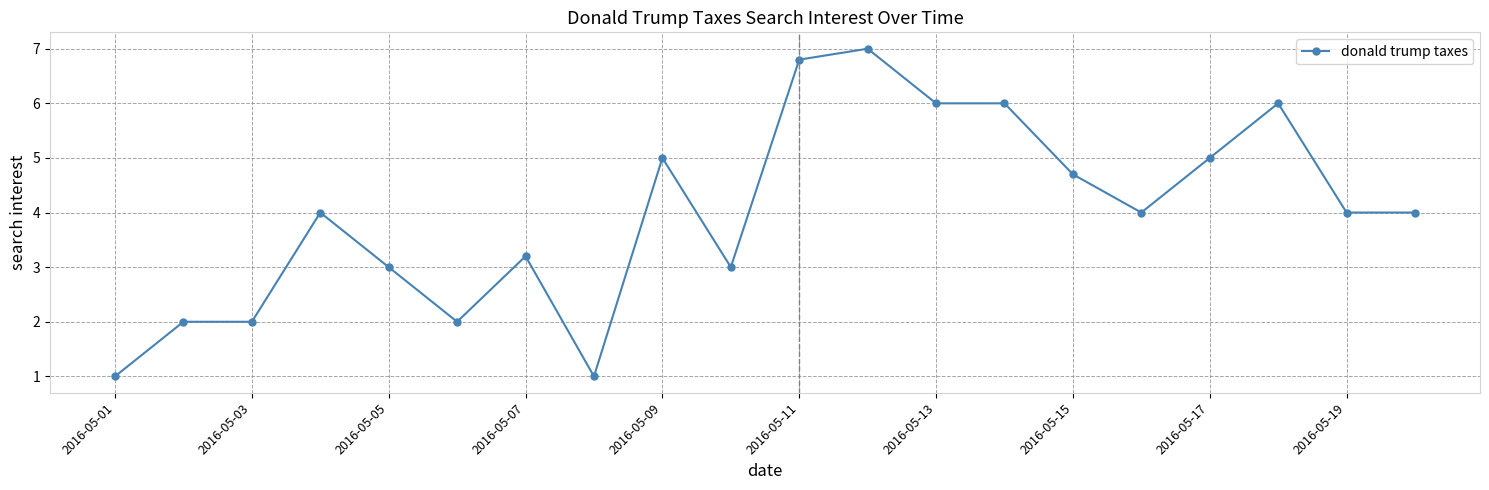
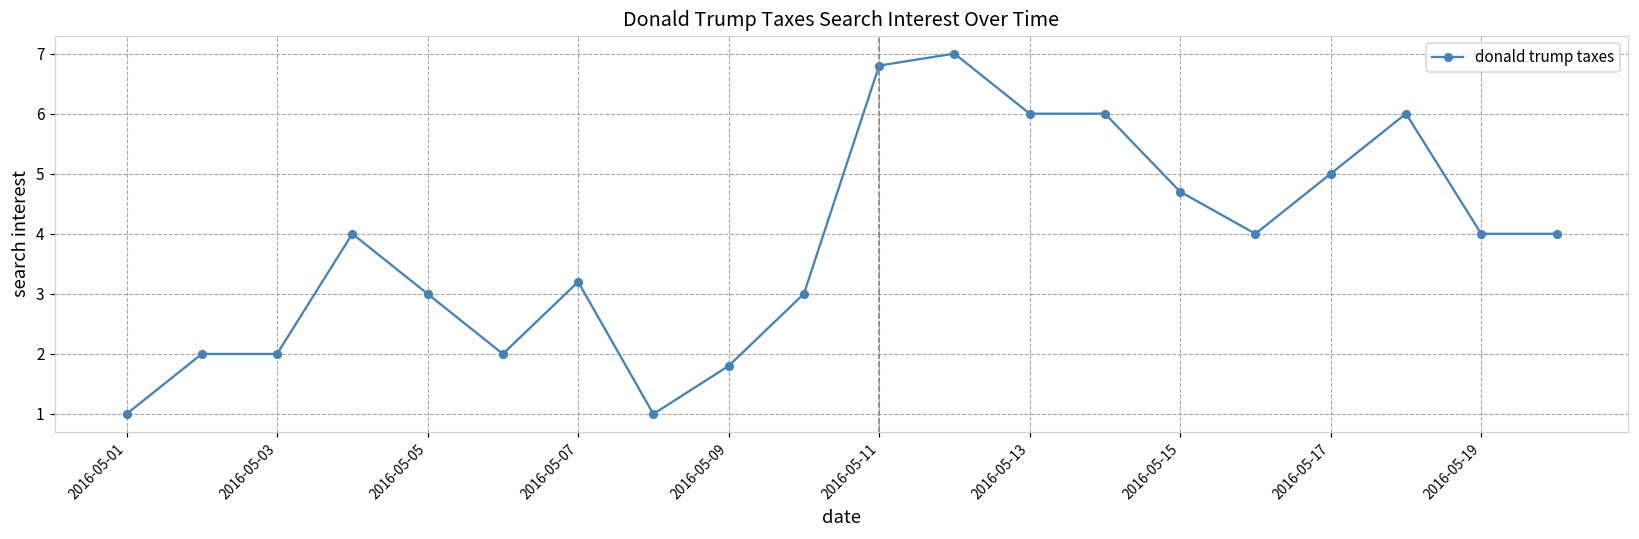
2016-05-09: 5.0 -> 1.8
